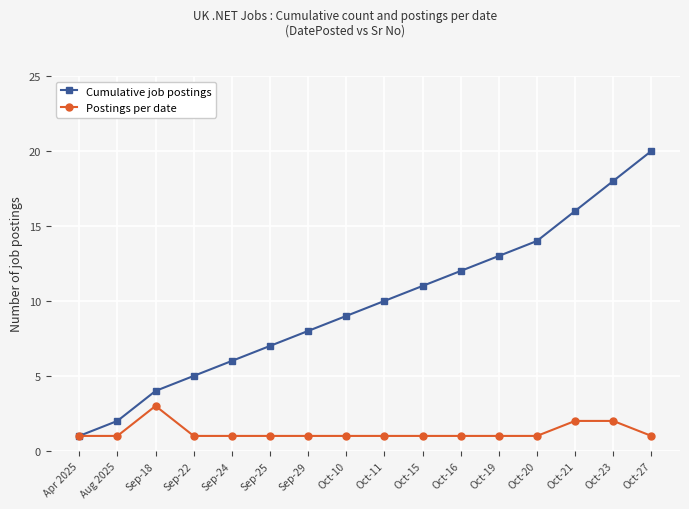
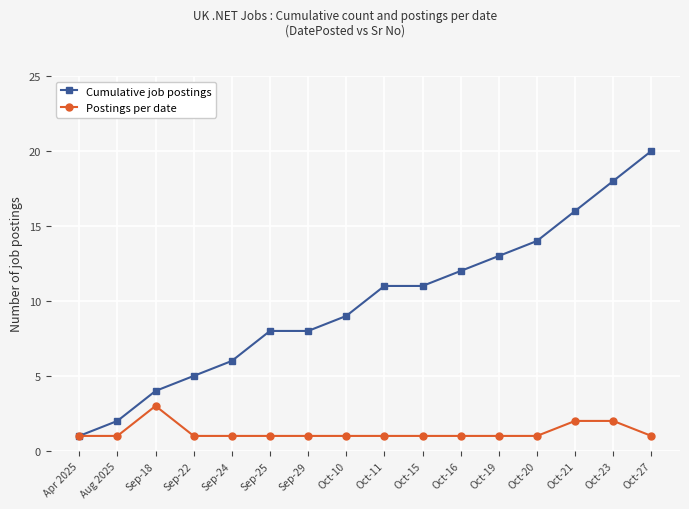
Cumulative job postings, Sep-25: 7 -> 8
Cumulative job postings, Oct-11: 10 -> 11
